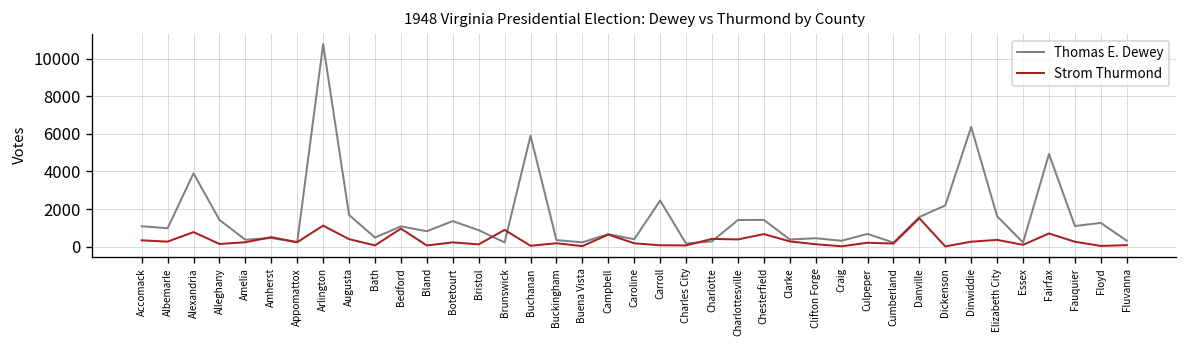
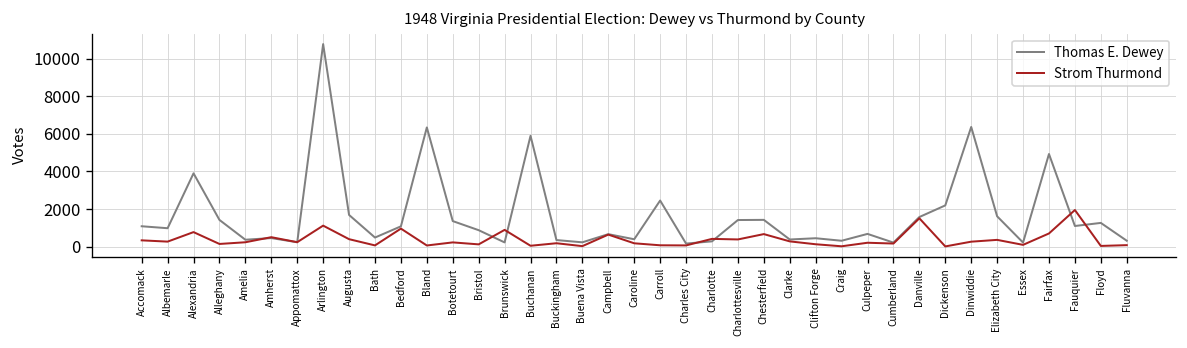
Thomas E. Dewey, Bland: 800 -> 6300
Strom Thurmond, Fauquier: 300 -> 2000
